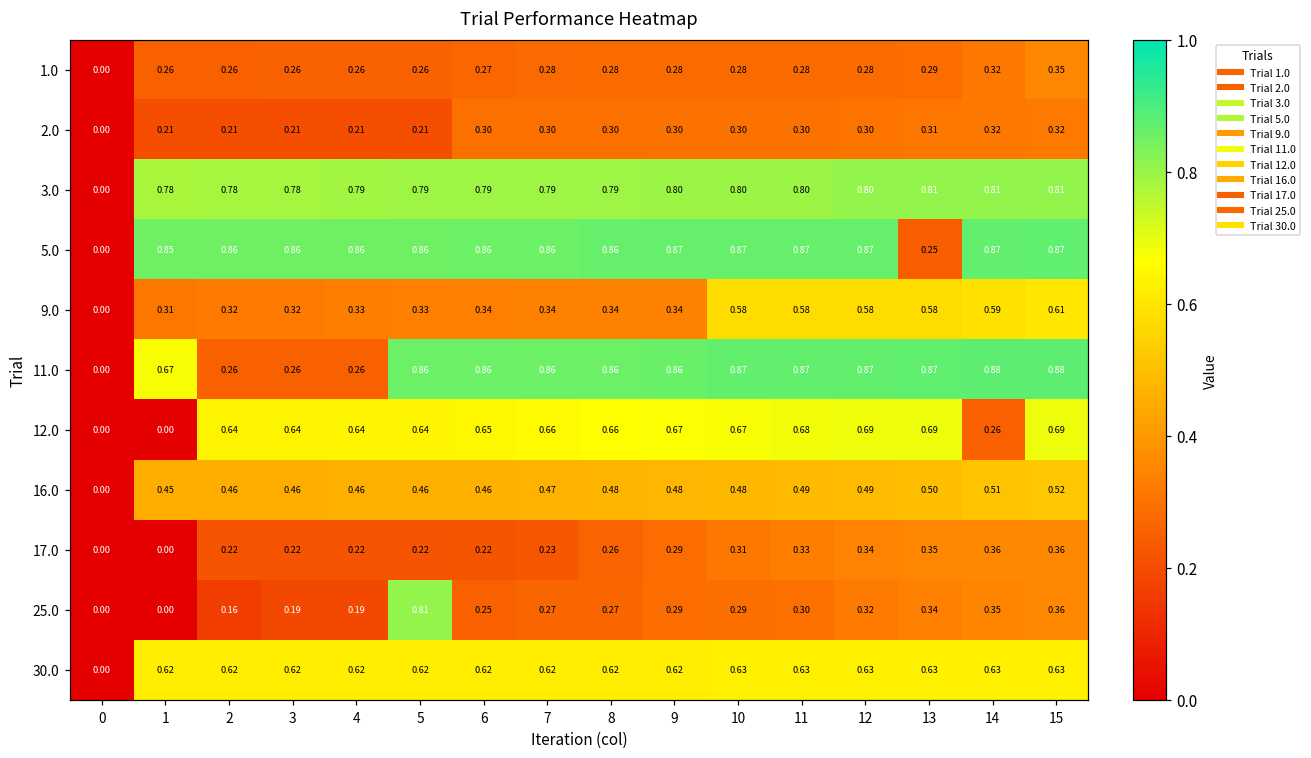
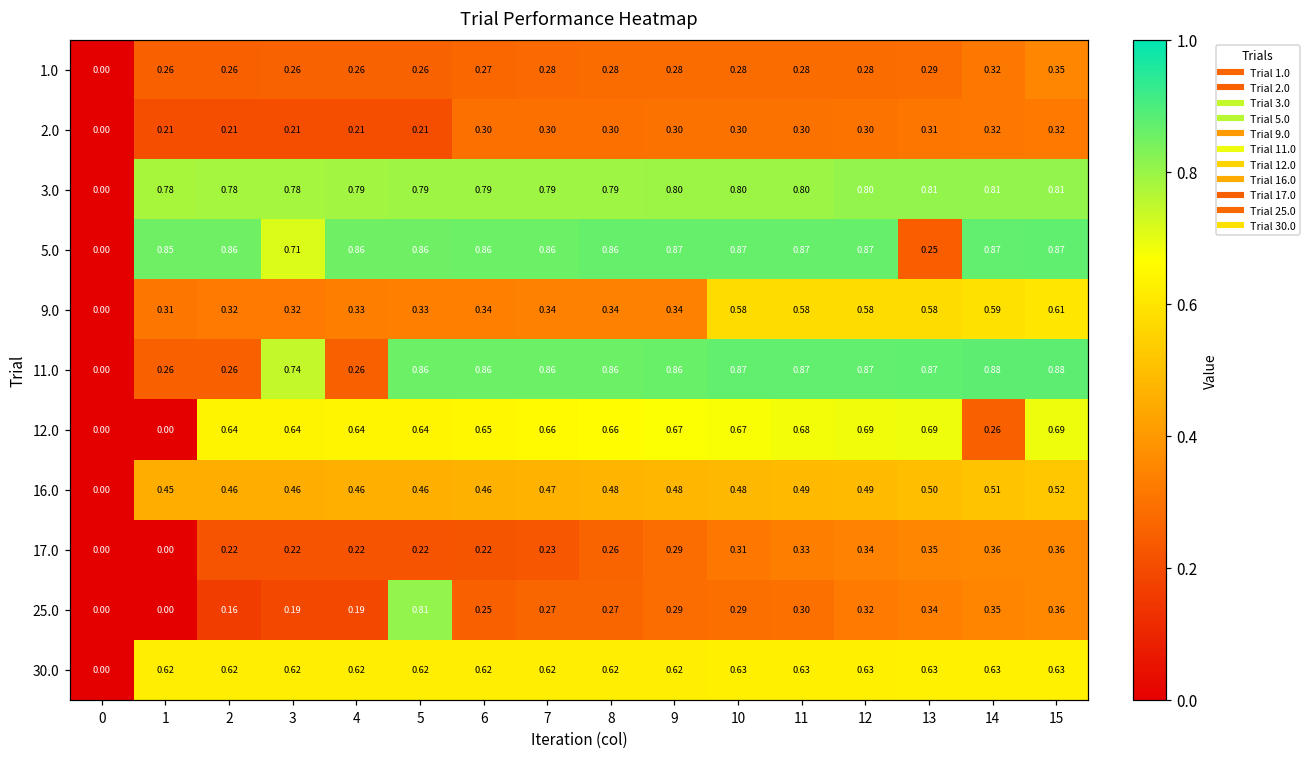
5.0, 3: 0.86 -> 0.71
11.0, 1: 0.67 -> 0.26
11.0, 3: 0.26 -> 0.74
